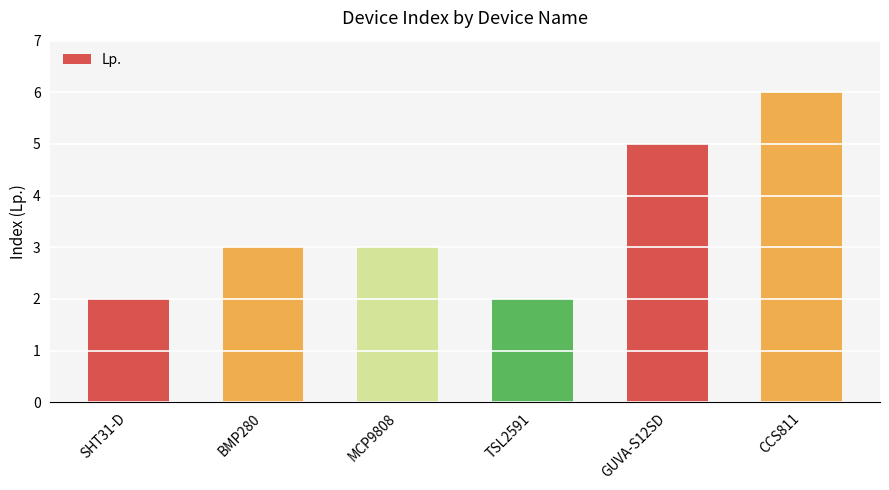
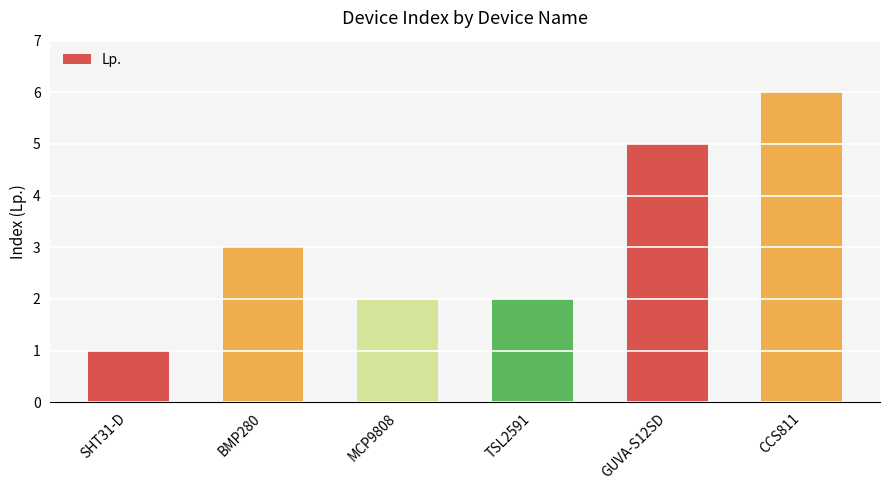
SHT31-D: 2 -> 1
MCP9808: 3 -> 2
